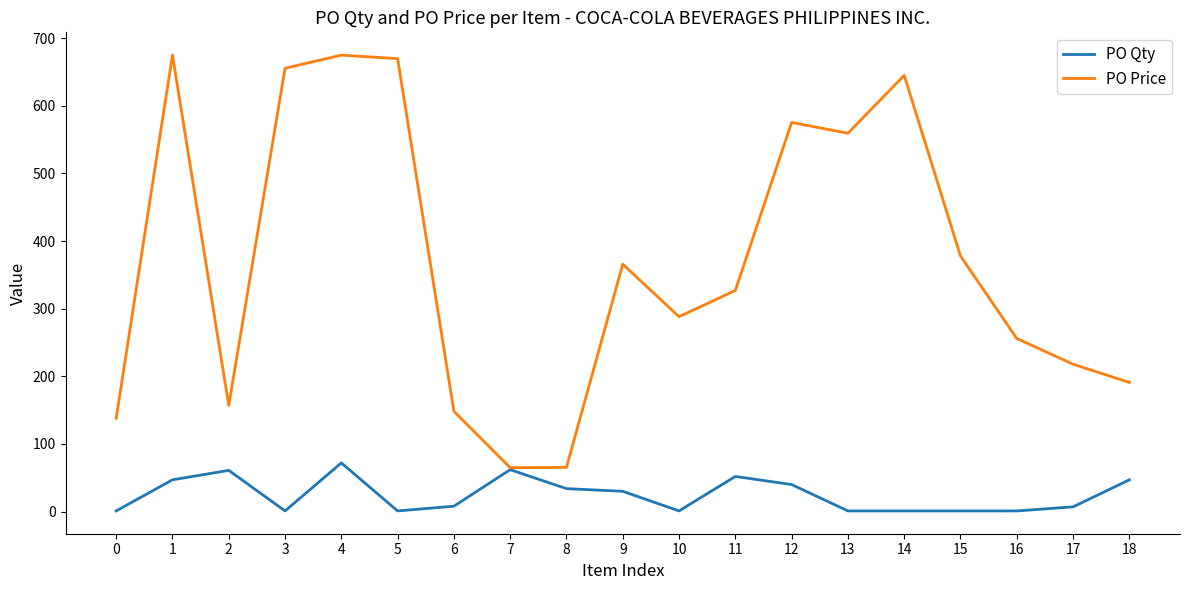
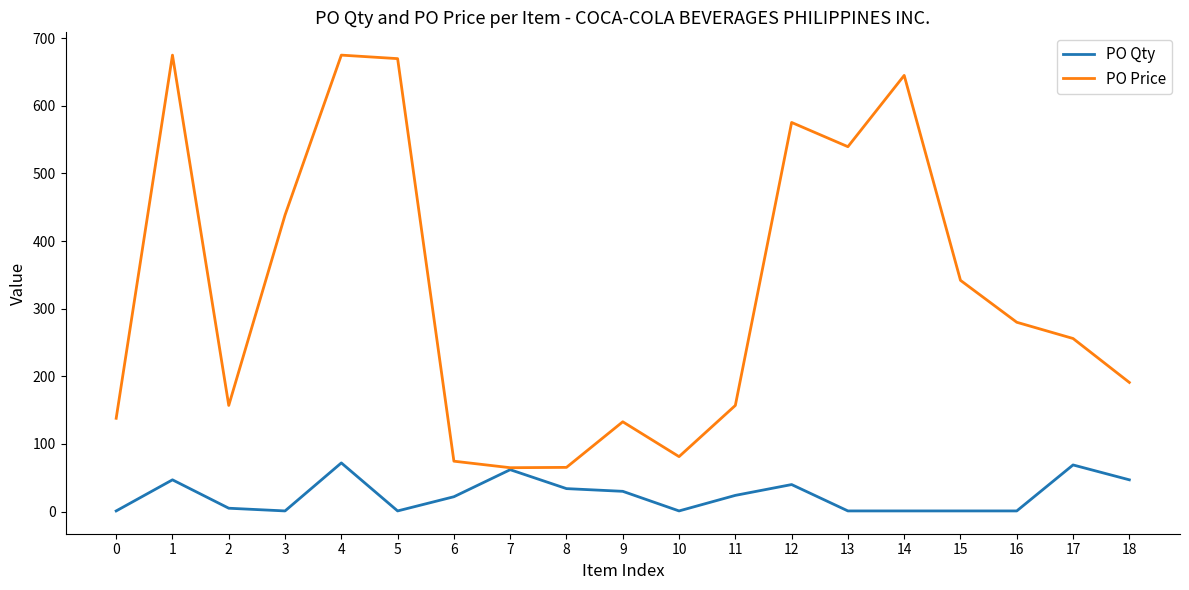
PO Qty, 2: 60 -> 10
PO Price, 3: 660 -> 440
PO Qty, 6: 10 -> 20
PO Price, 6: 150 -> 70
PO Price, 9: 370 -> 130
PO Price, 10: 290 -> 80
PO Qty, 11: 50 -> 20
PO Price, 11: 330 -> 160
PO Price, 13: 560 -> 540
PO Price, 15: 380 -> 340
PO Price, 16: 260 -> 280
PO Qty, 17: 10 -> 70
PO Price, 17: 220 -> 260
